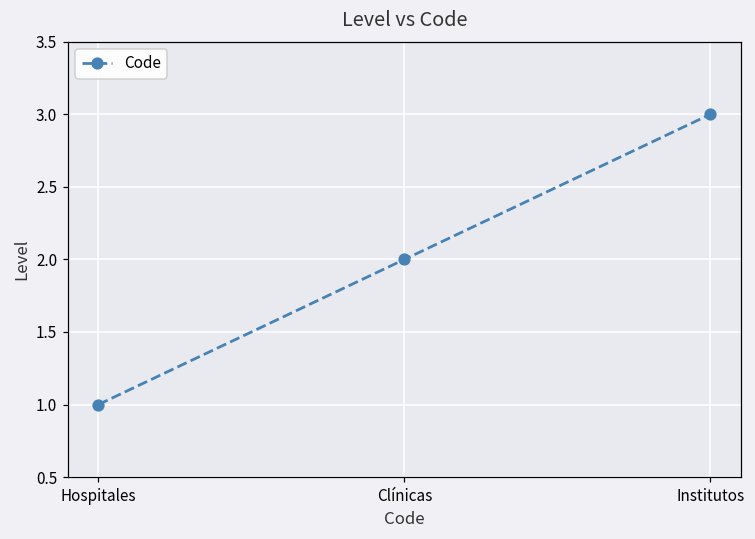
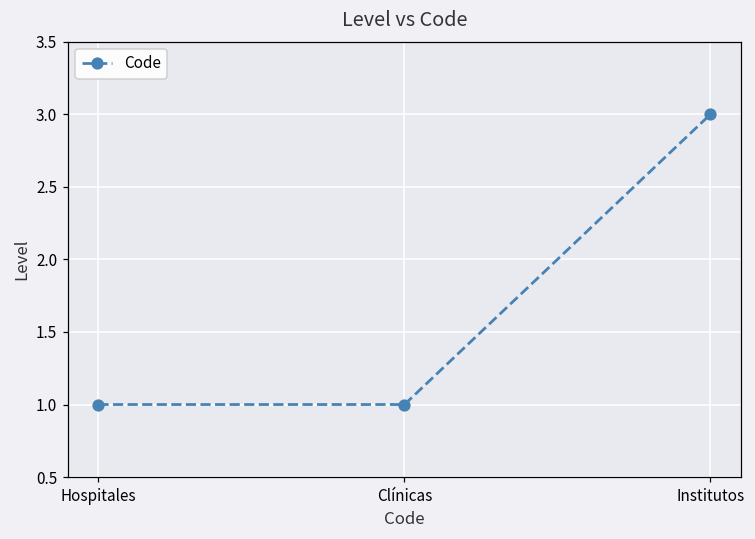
Clínicas: 2 -> 1
